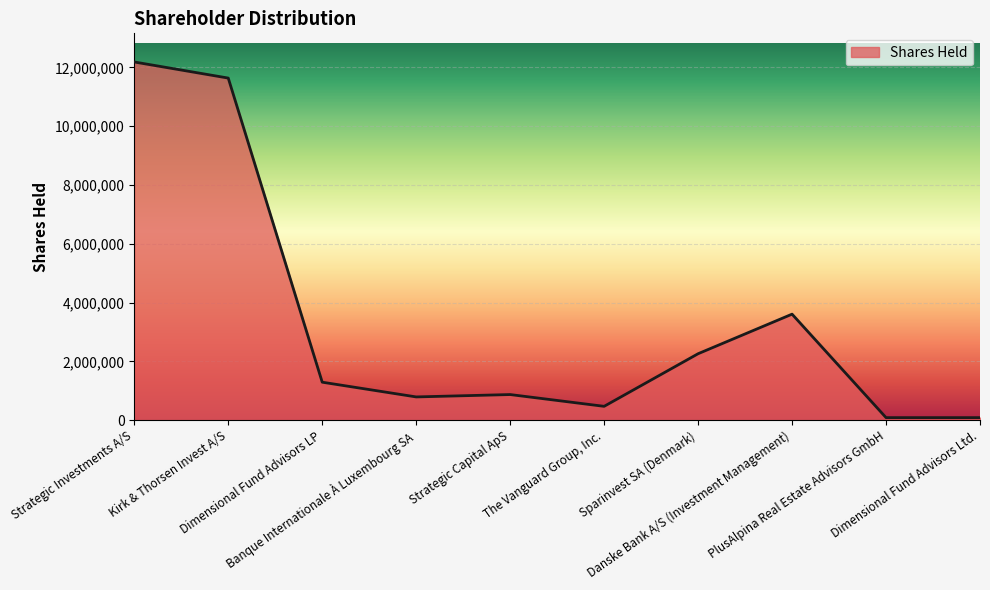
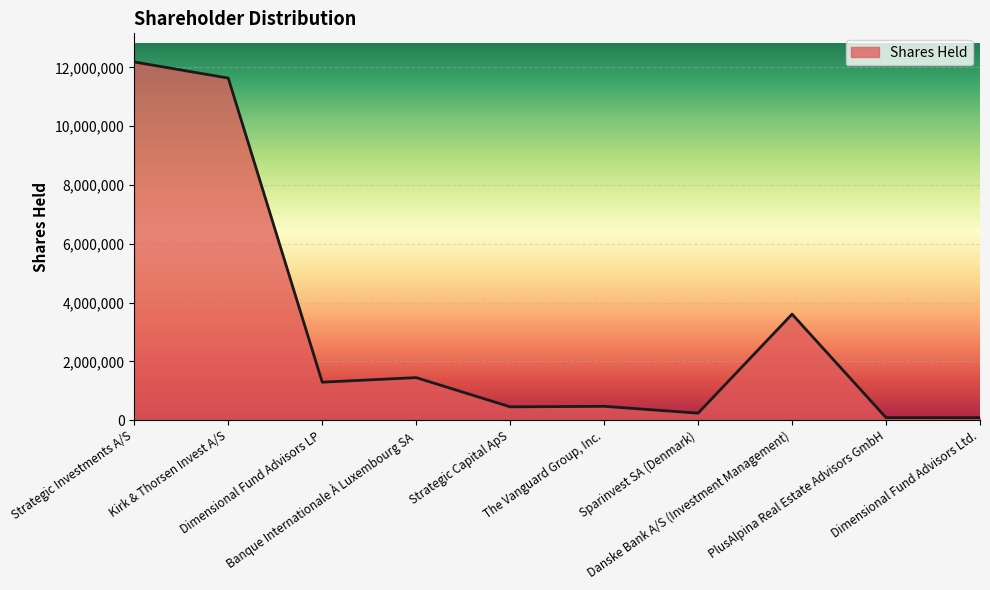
Banque Internationale À Luxembourg SA: 800,000 -> 1,400,000
Strategic Capital ApS: 900,000 -> 500,000
Sparinvest SA (Denmark): 2,300,000 -> 200,000
